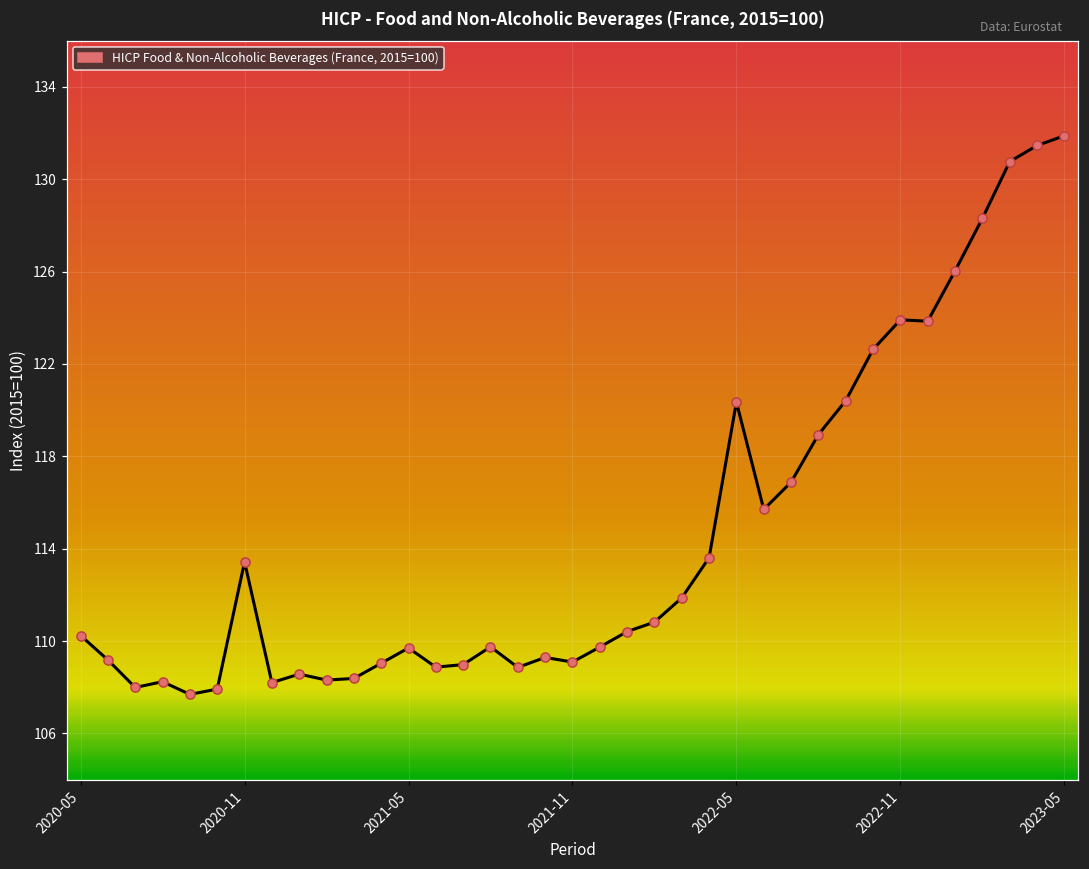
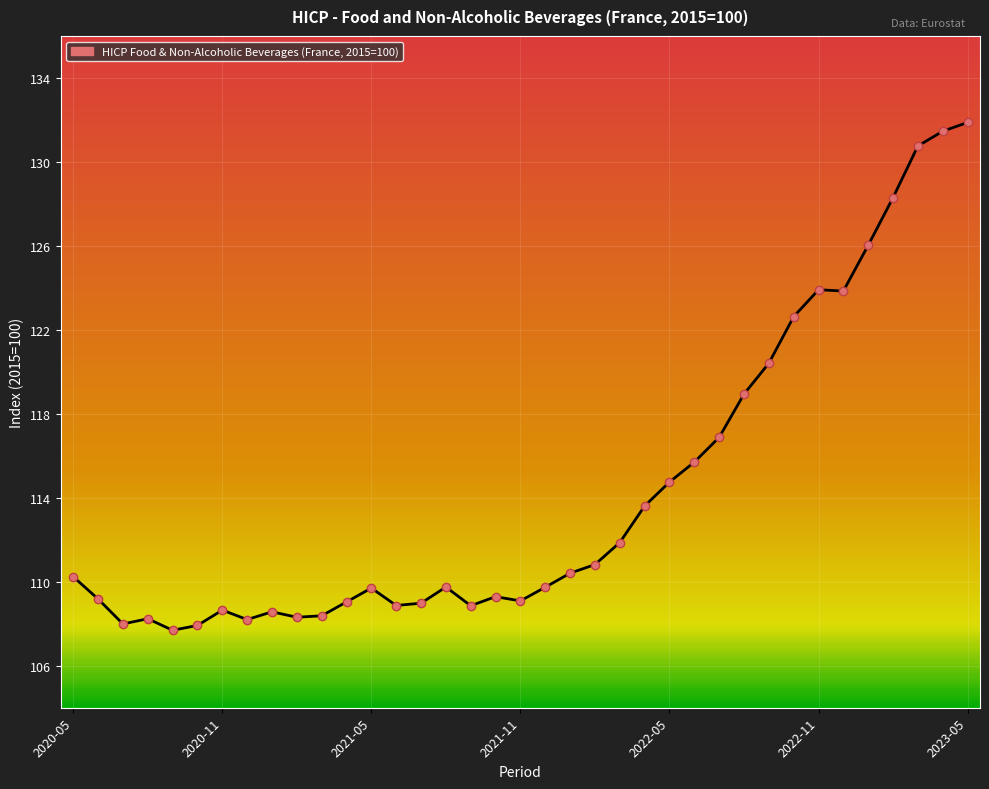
2020-11: 113.4 -> 108.7
2022-05: 120.4 -> 114.8
